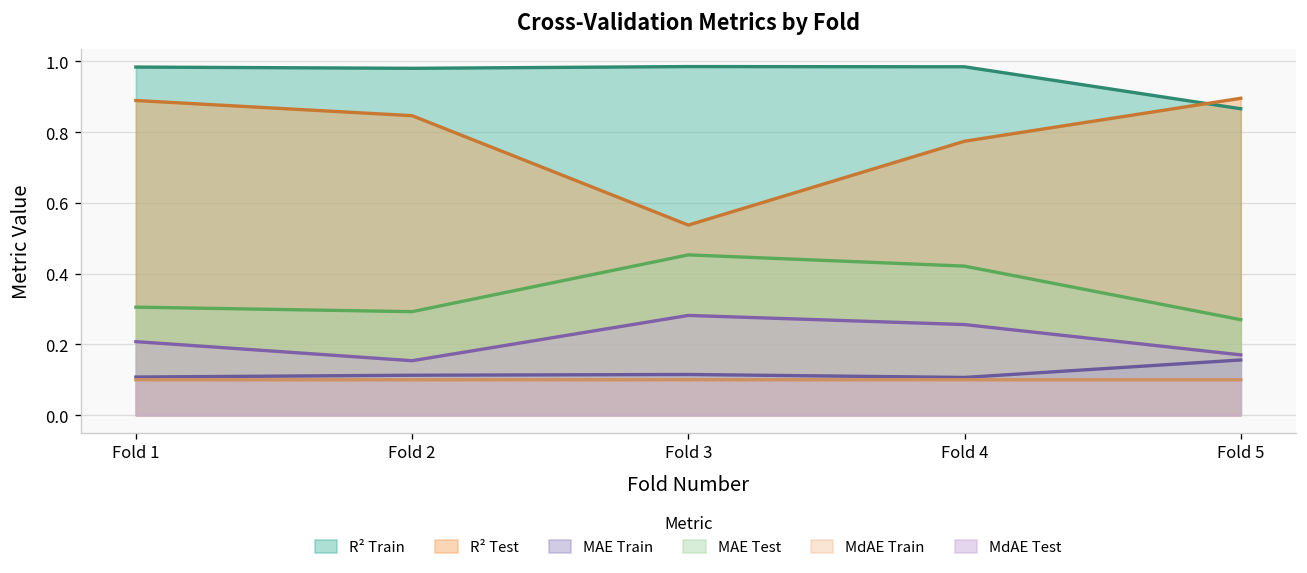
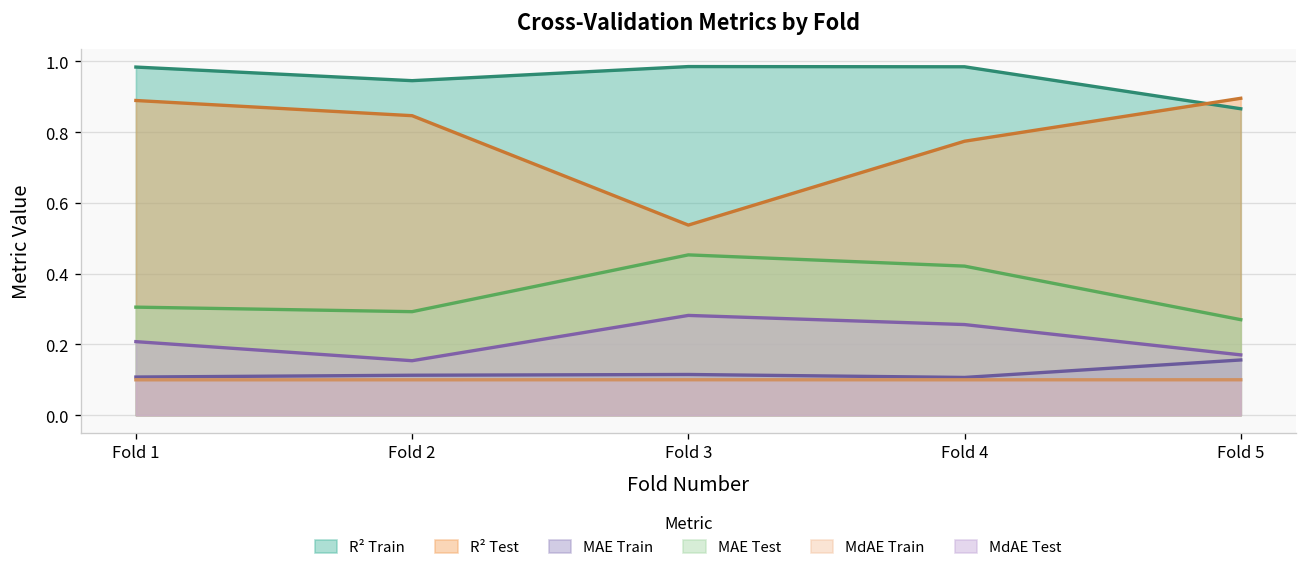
R² Train, Fold 2: 0.98 -> 0.95
